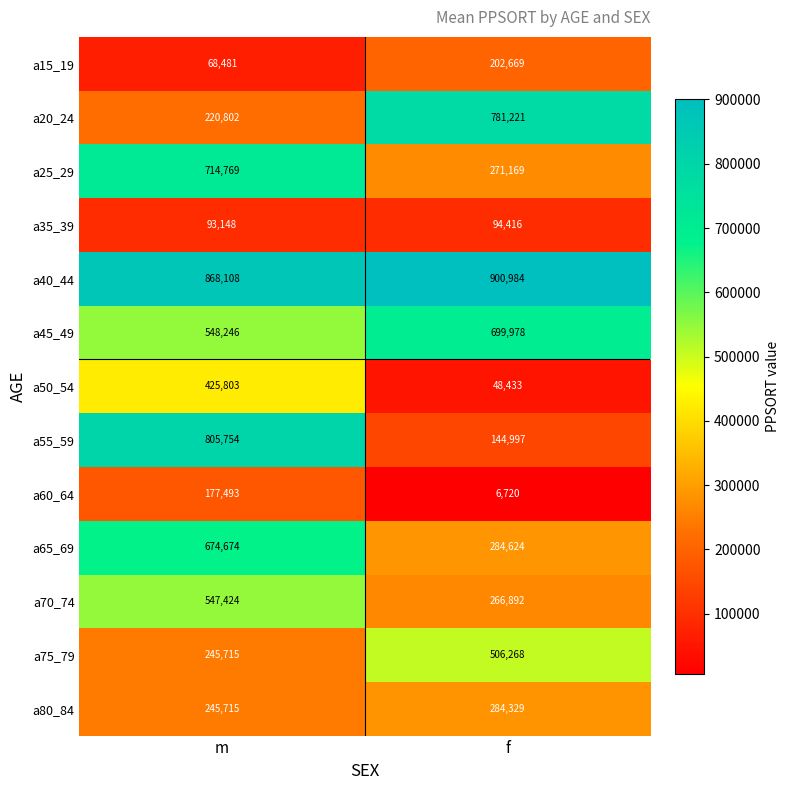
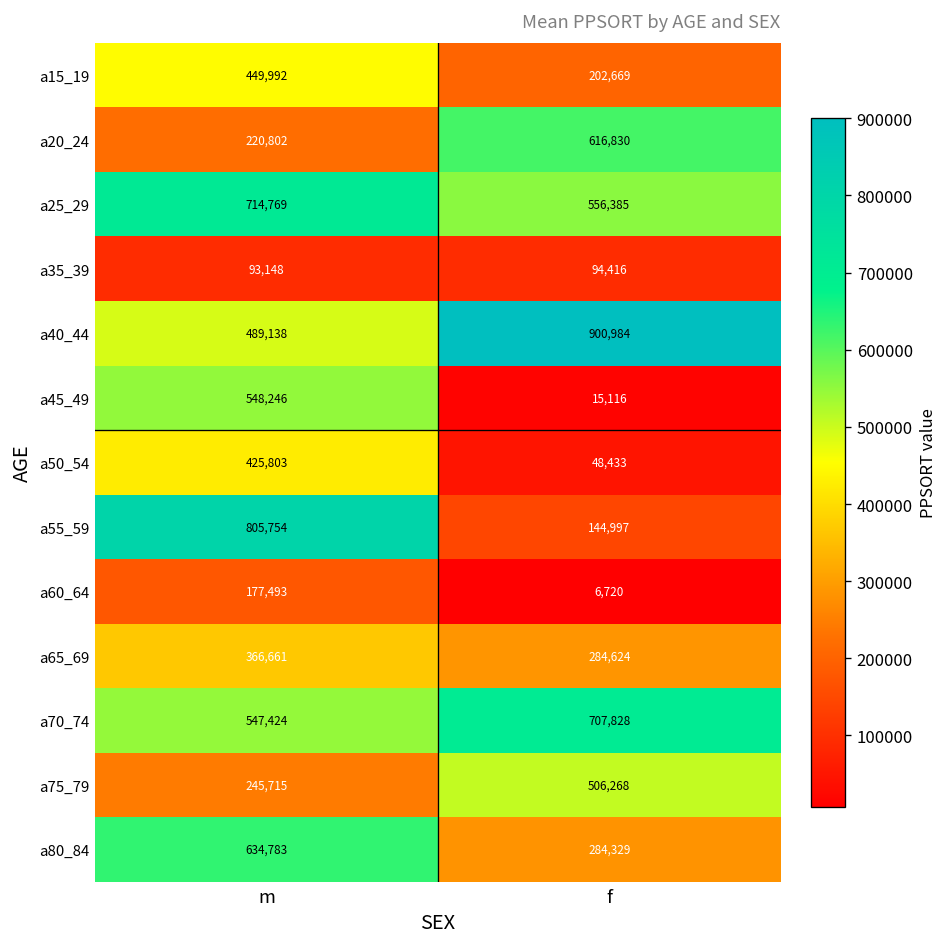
a15_19, m: 68,481 -> 449,992
a20_24, f: 781,221 -> 616,830
a25_29, f: 271,169 -> 556,385
a40_44, m: 868,108 -> 489,138
a45_49, f: 699,978 -> 15,116
a65_69, m: 674,674 -> 366,661
a70_74, f: 266,892 -> 707,828
a80_84, m: 245,715 -> 634,783
